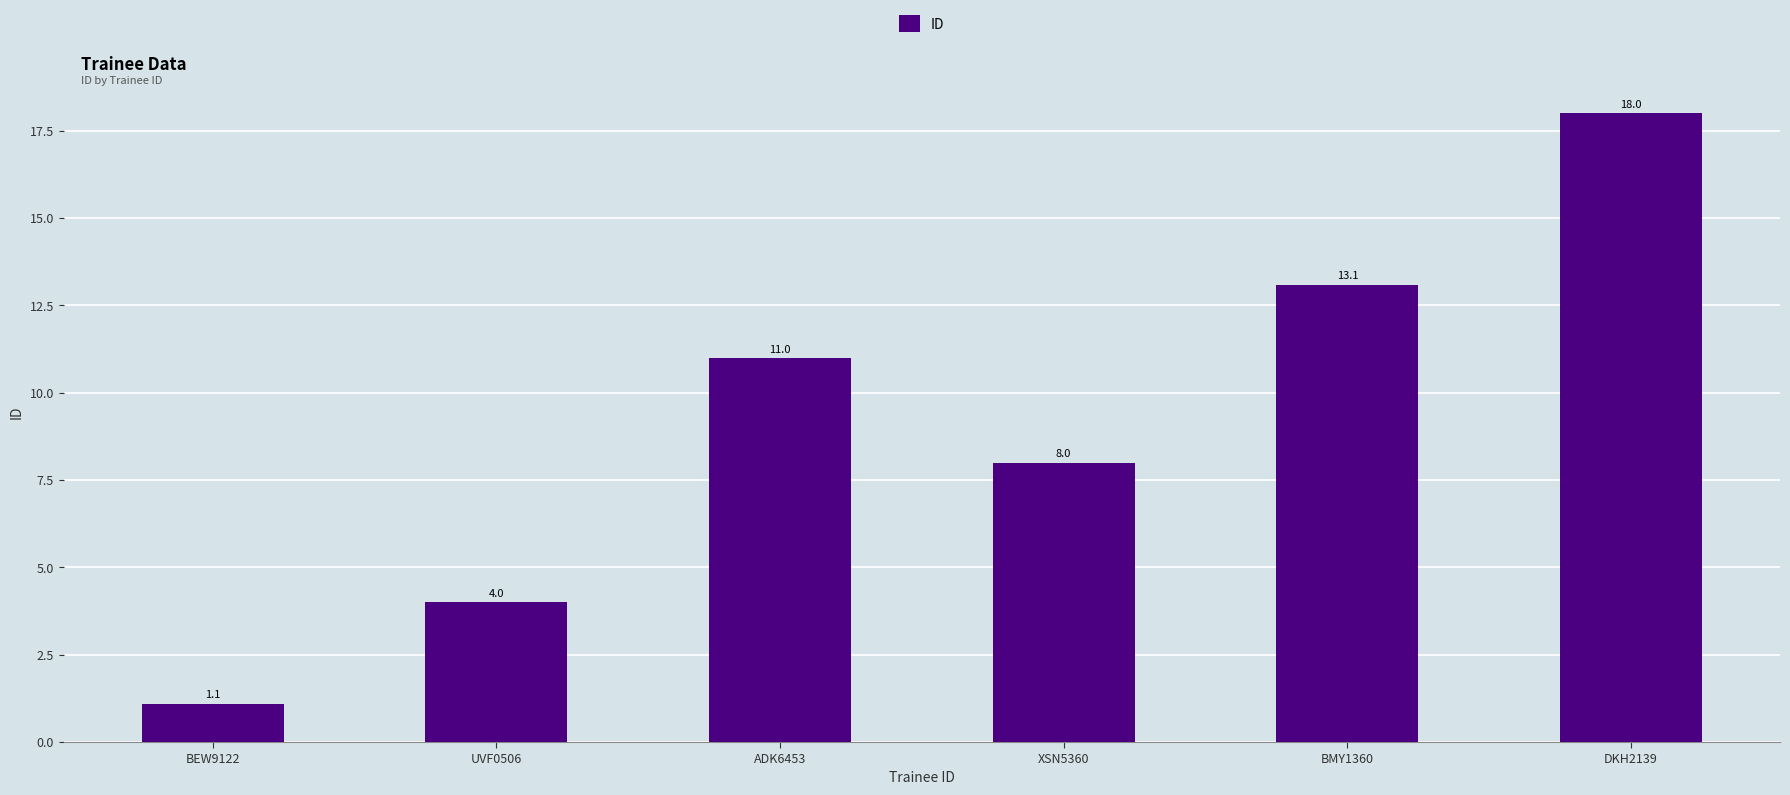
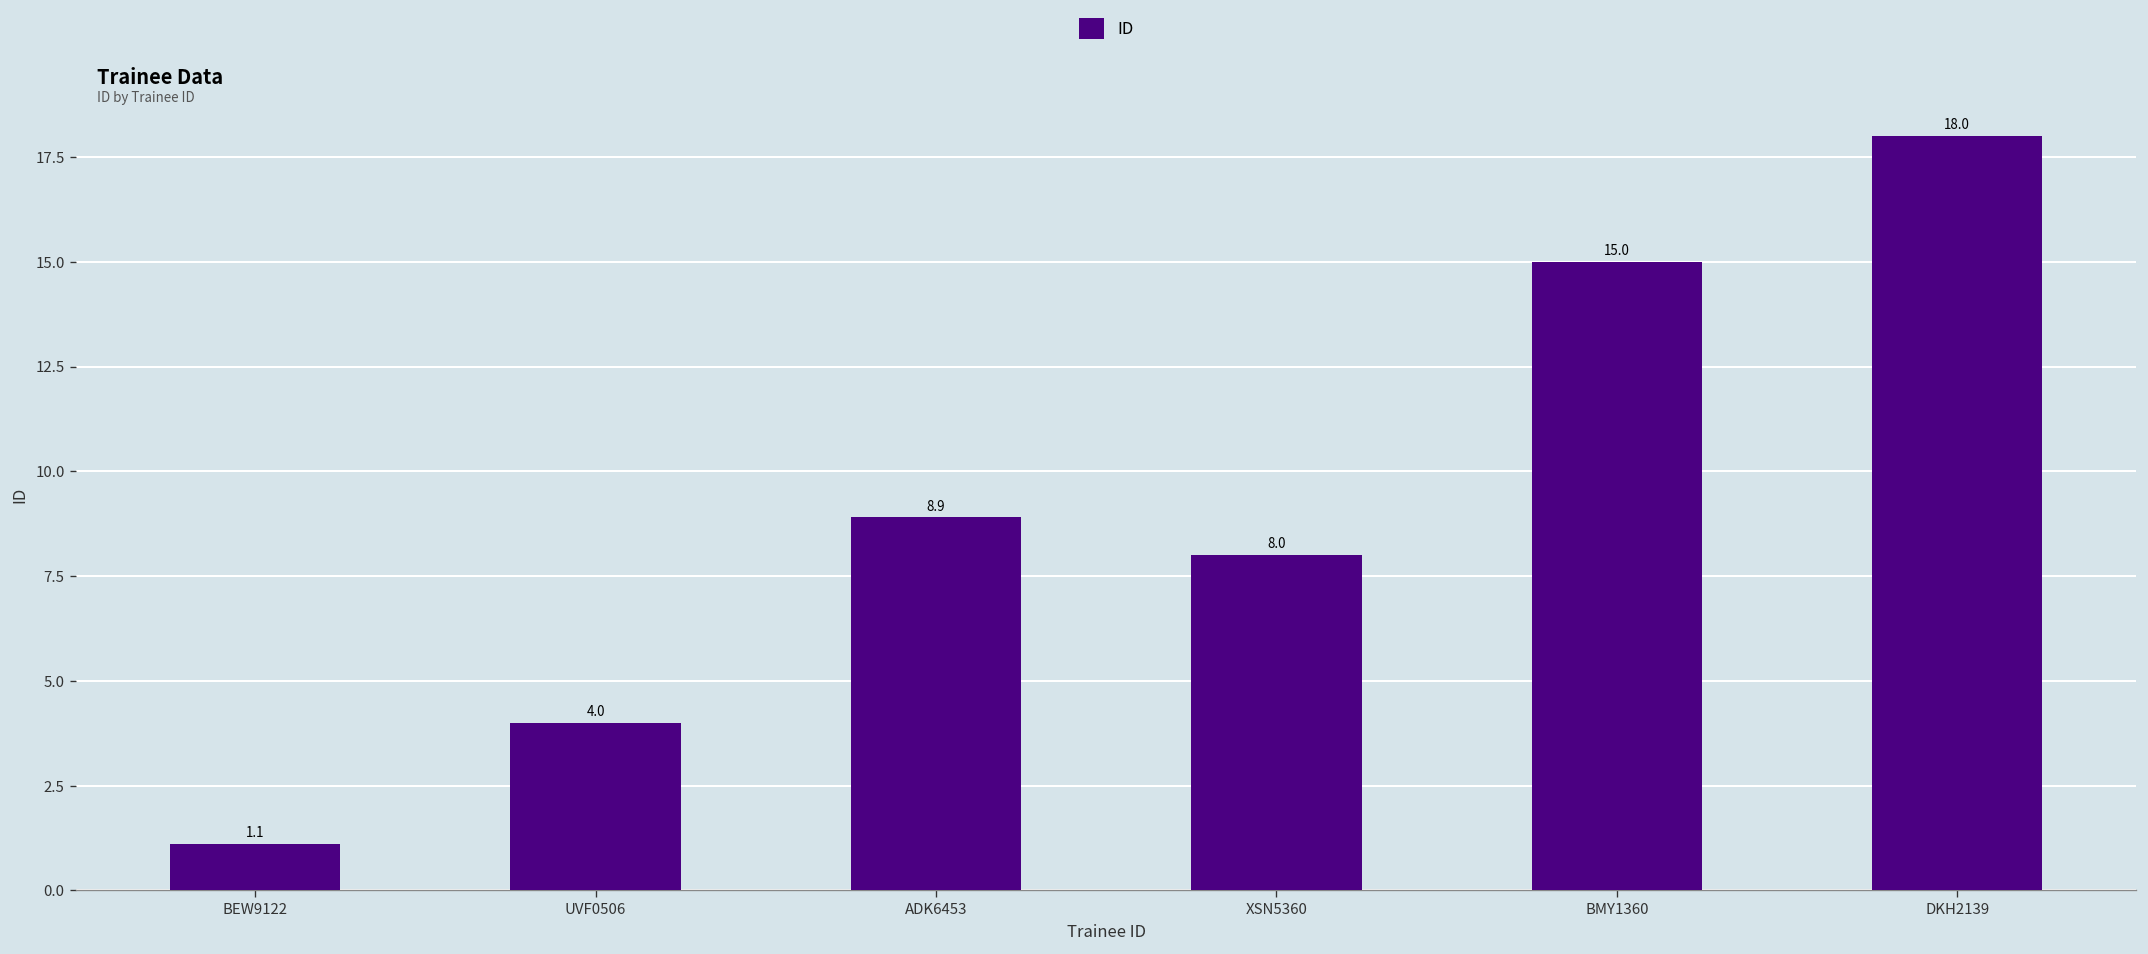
ADK6453: 11.0 -> 8.9
BMY1360: 13.1 -> 15.0
